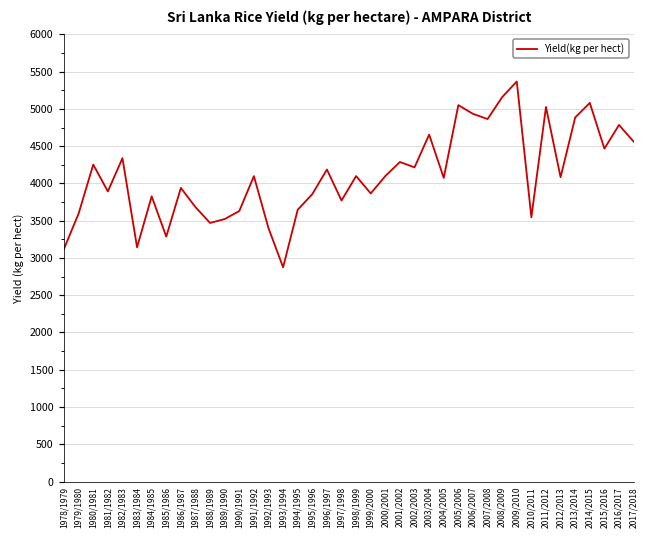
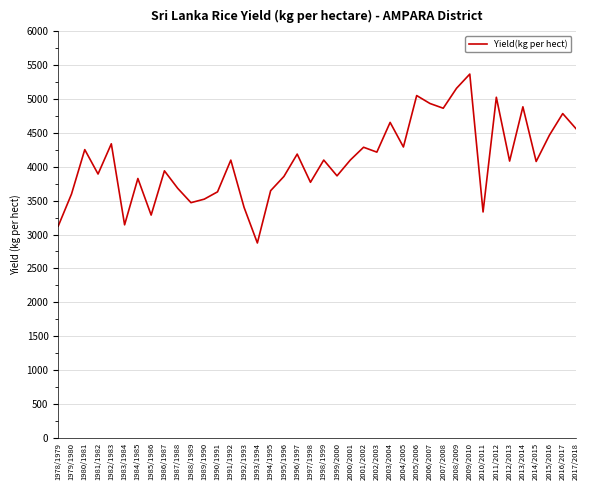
2004/2005: 4100 -> 4300
2010/2011: 3500 -> 3300
2014/2015: 5100 -> 4100
